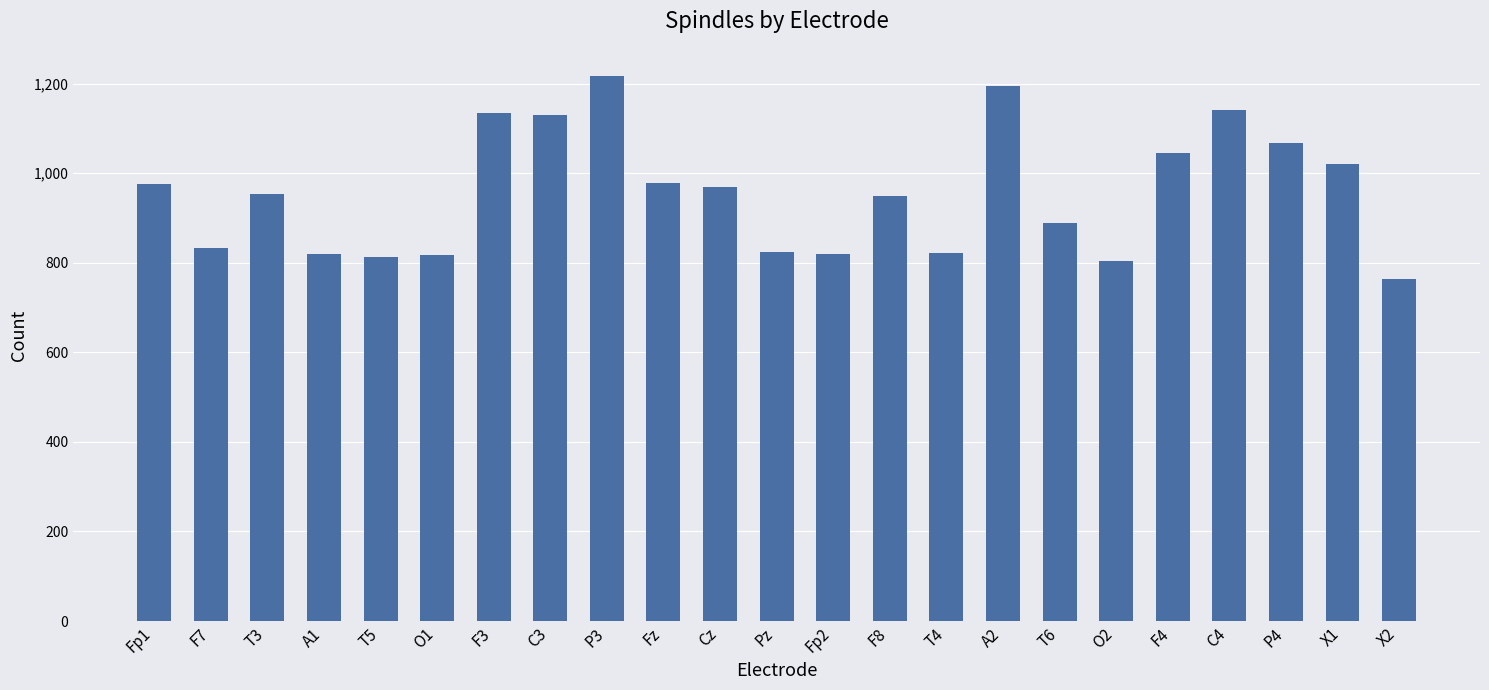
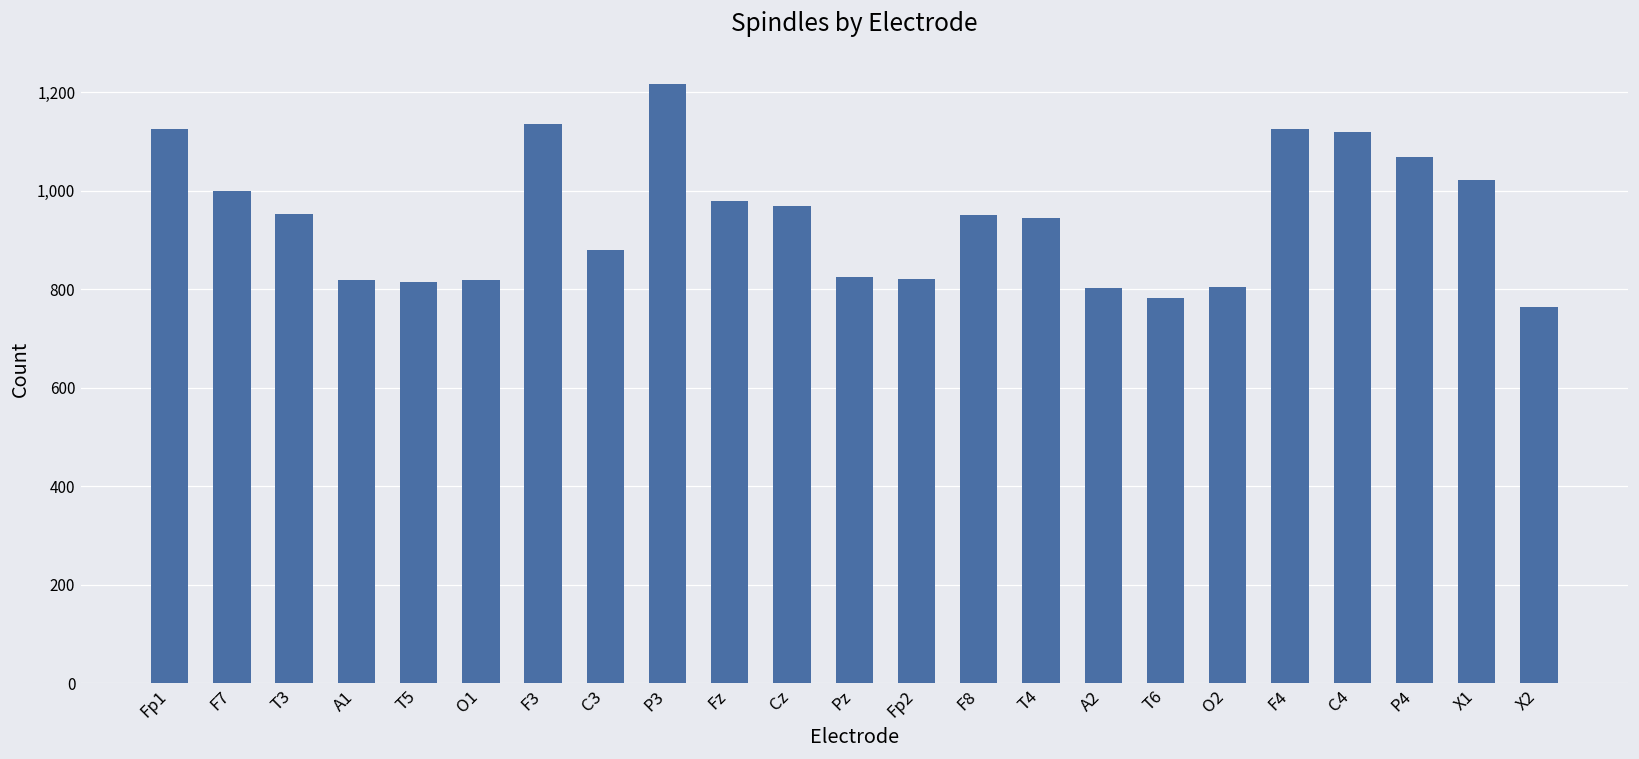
Fp1: 980 -> 1,130
F7: 830 -> 1,000
C3: 1,130 -> 880
T4: 820 -> 950
A2: 1,200 -> 800
T6: 890 -> 780
F4: 1,050 -> 1,130
C4: 1,140 -> 1,120
